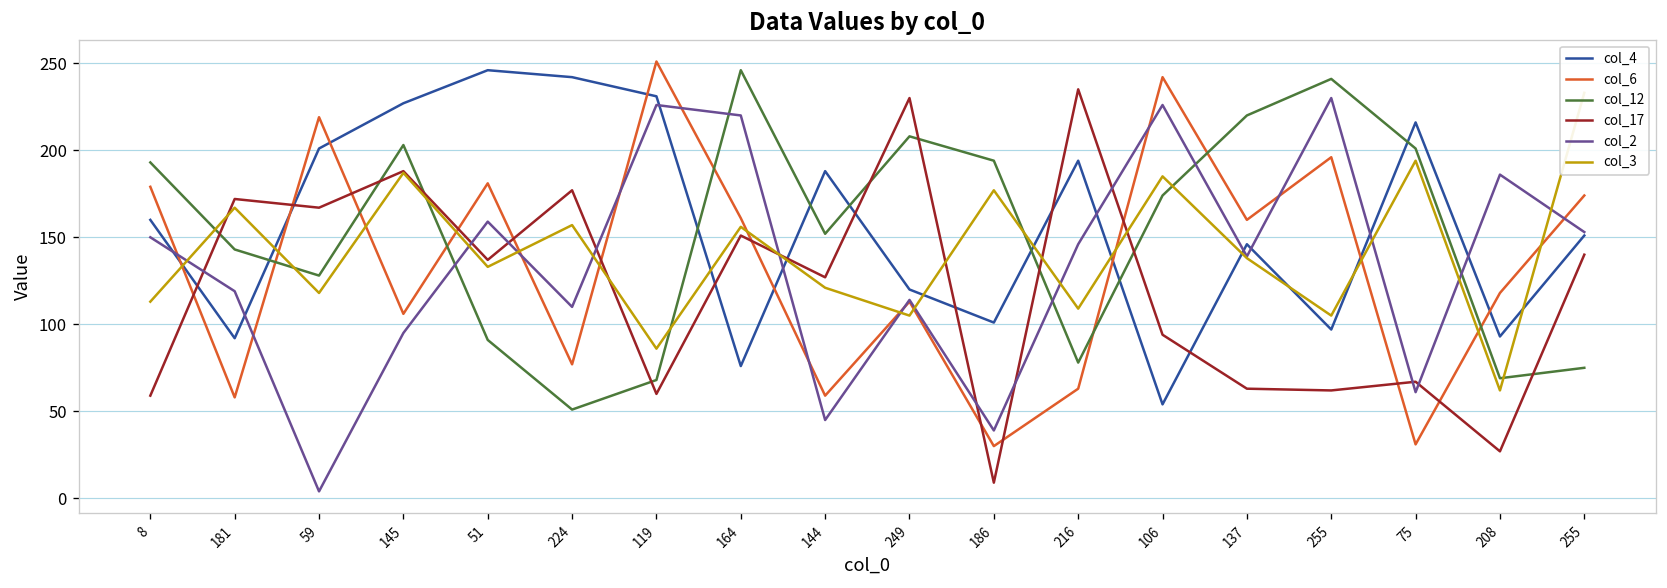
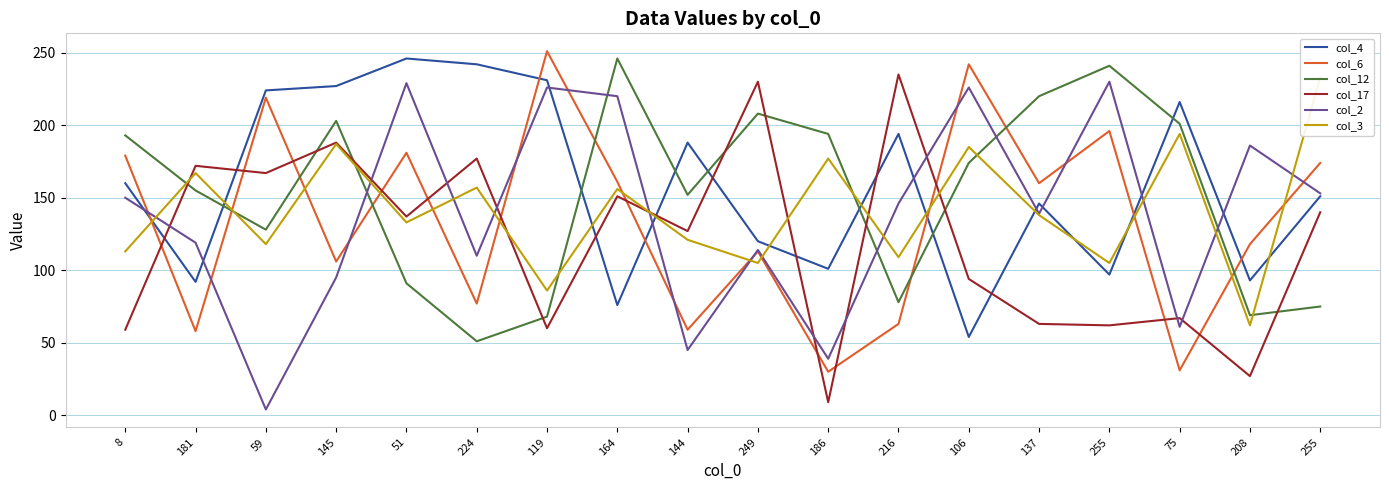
col_12, 181: 143 -> 155
col_4, 59: 201 -> 224
col_2, 51: 159 -> 229
